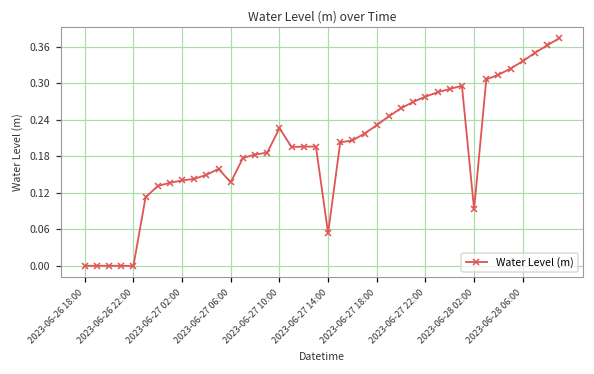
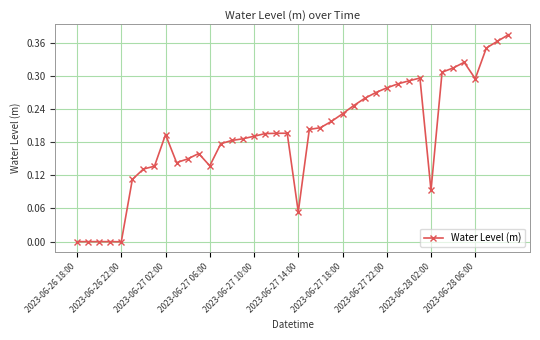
2023-06-27 02:00: 0.14 -> 0.19
2023-06-27 10:00: 0.23 -> 0.19
2023-06-28 06:00: 0.34 -> 0.29
